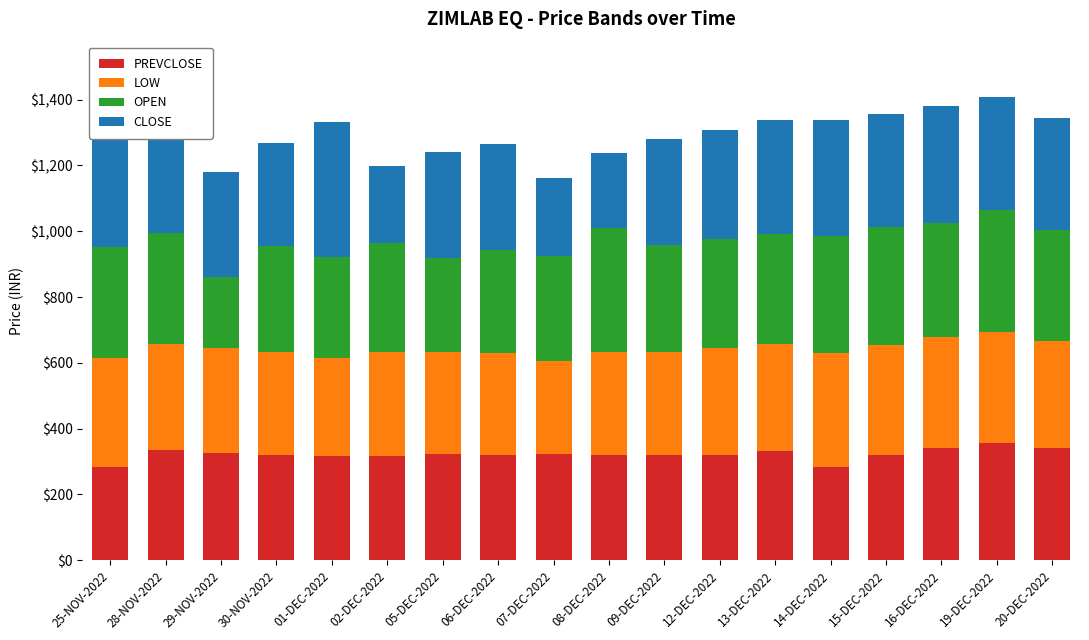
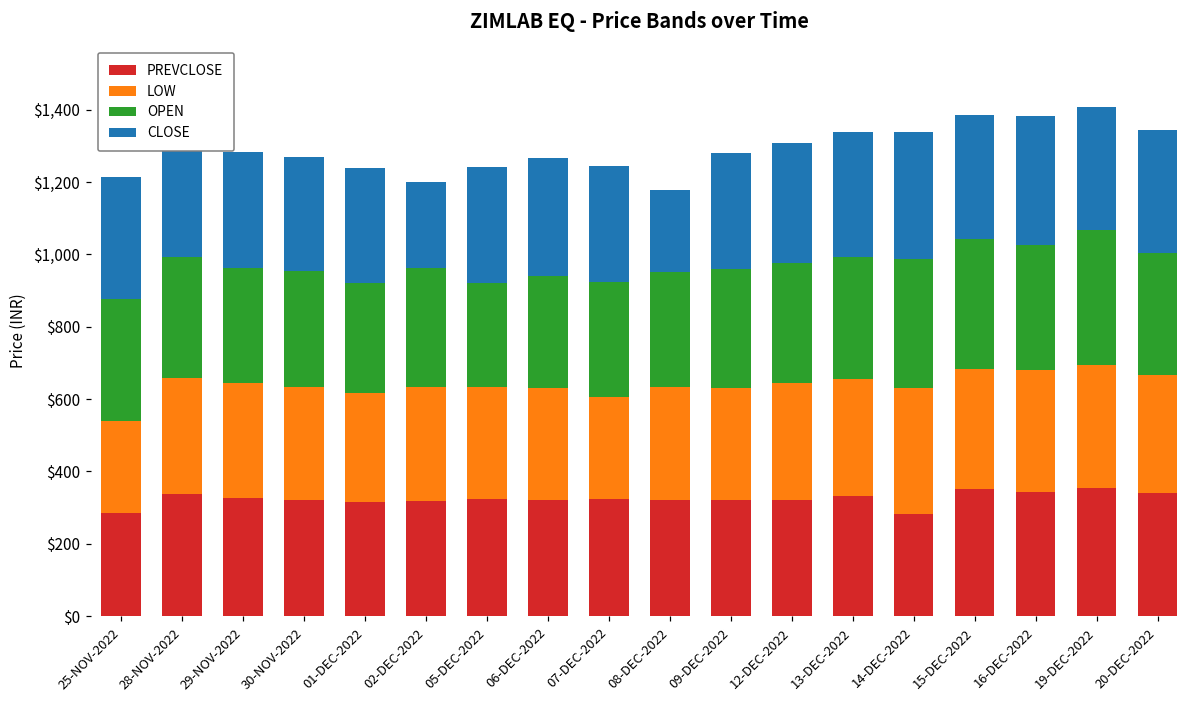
LOW, 25-NOV-2022: $330 -> $260
OPEN, 29-NOV-2022: $220 -> $320
CLOSE, 01-DEC-2022: $410 -> $320
CLOSE, 07-DEC-2022: $240 -> $320
OPEN, 08-DEC-2022: $380 -> $320
PREVCLOSE, 15-DEC-2022: $320 -> $350
